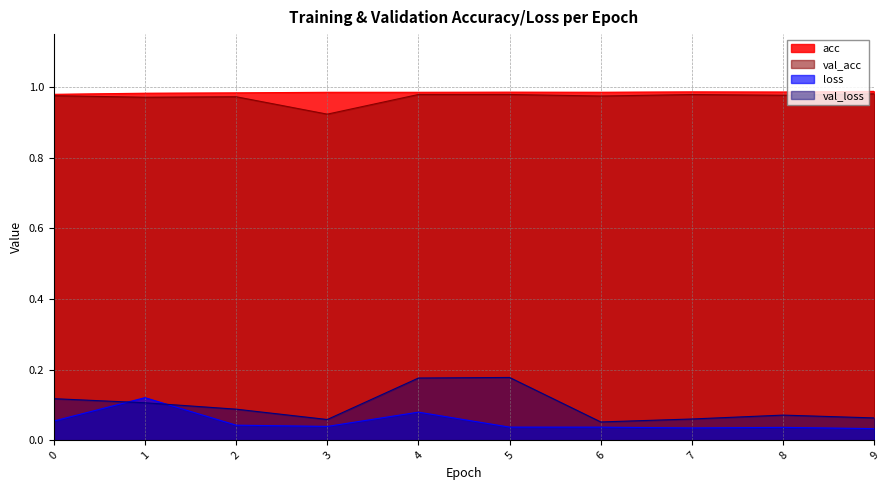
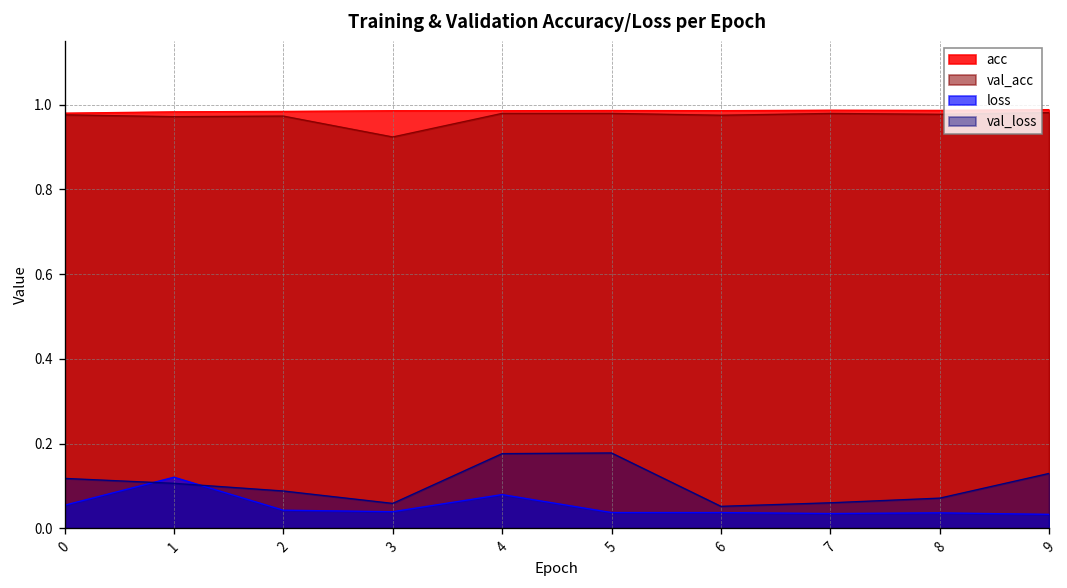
val_loss, 9: 0.06 -> 0.13
